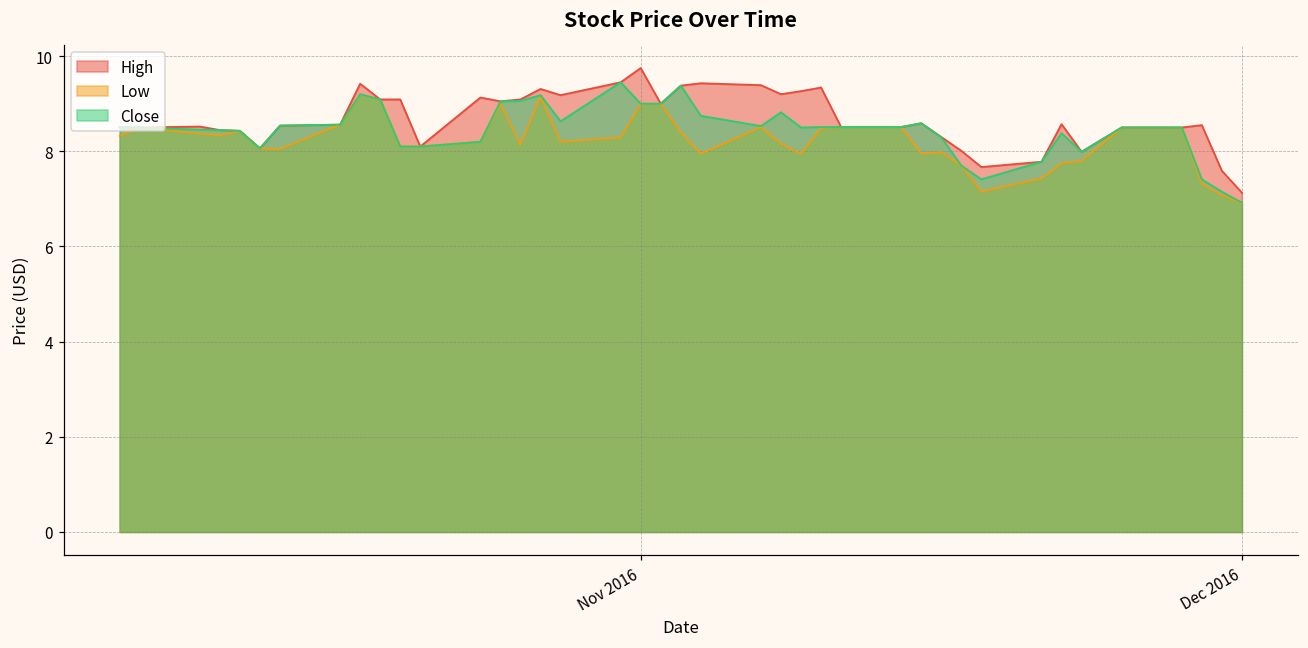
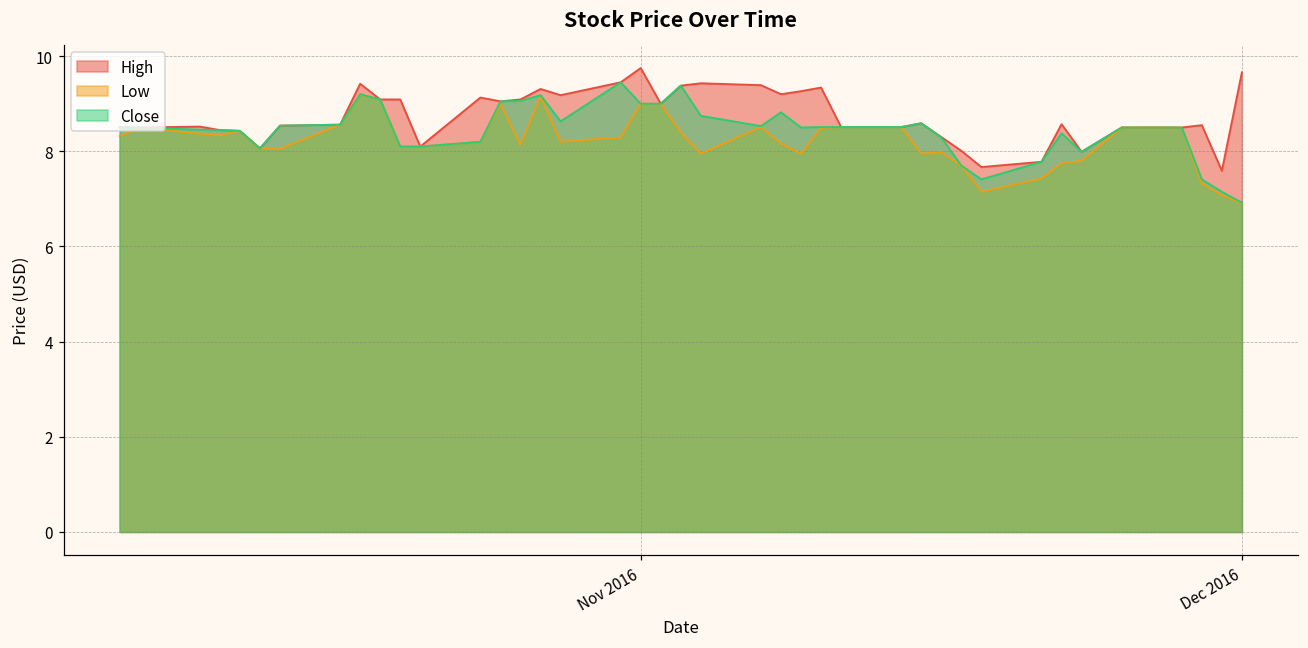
High, Dec 2016: 7.1 -> 9.7
